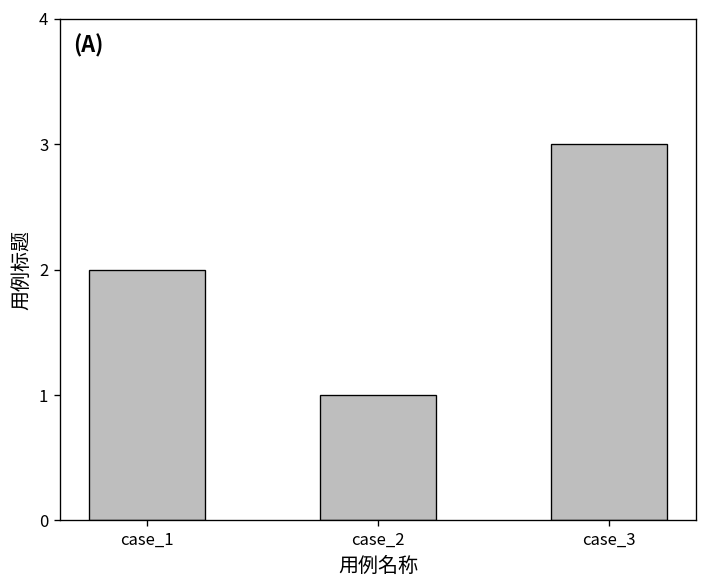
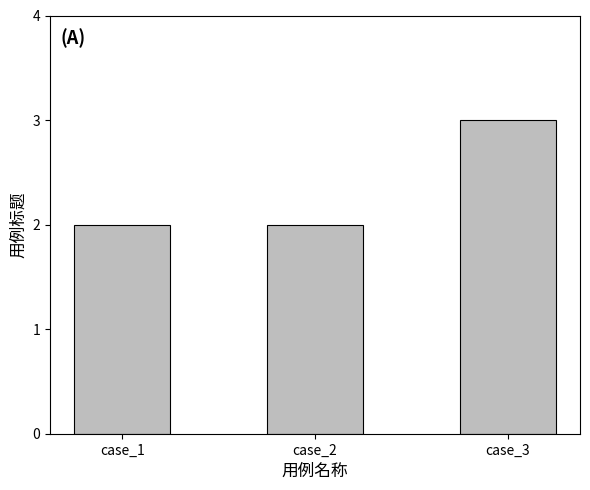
case_2: 1 -> 2
